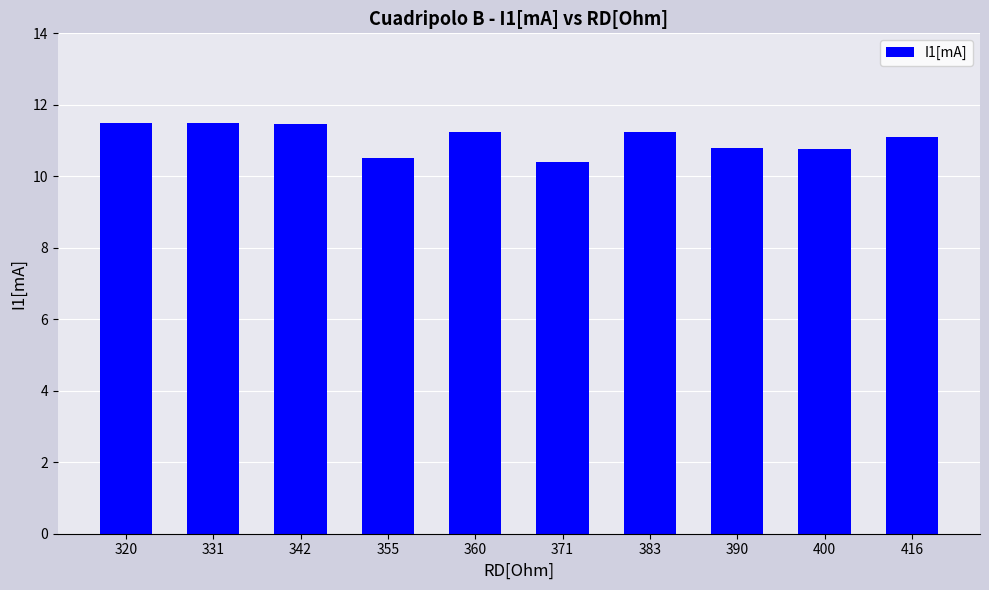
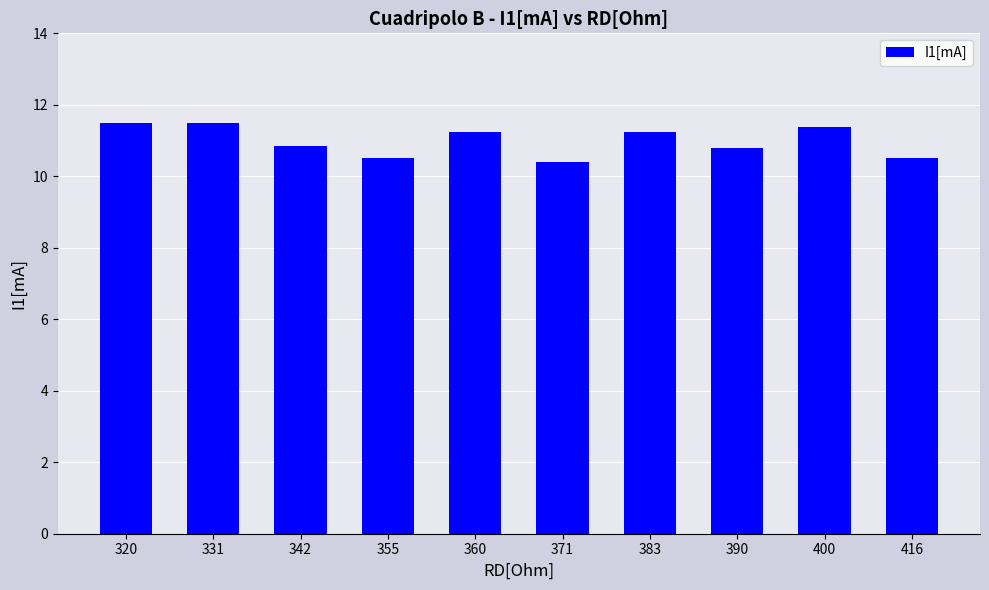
342: 11.5 -> 10.9
400: 10.8 -> 11.4
416: 11.1 -> 10.5
